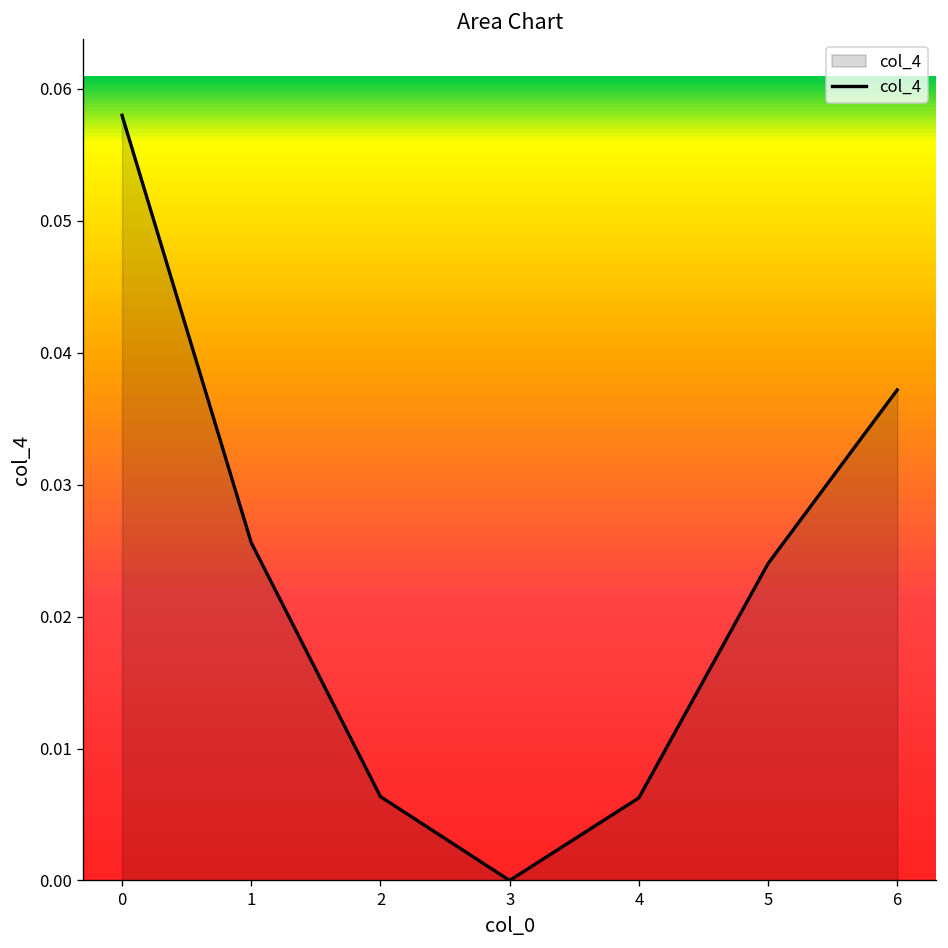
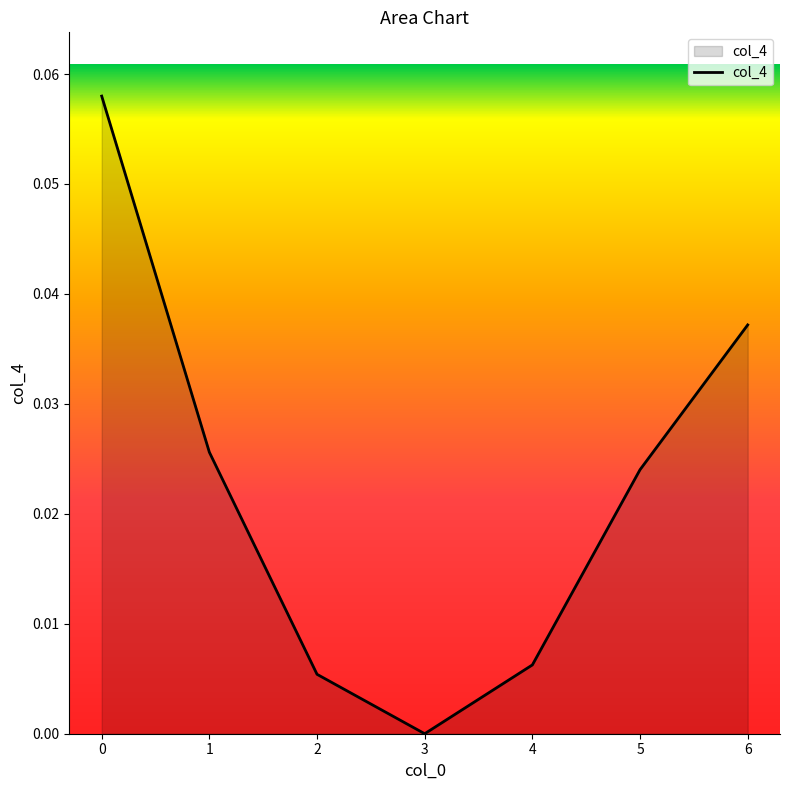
2: 0.0064 -> 0.0054
